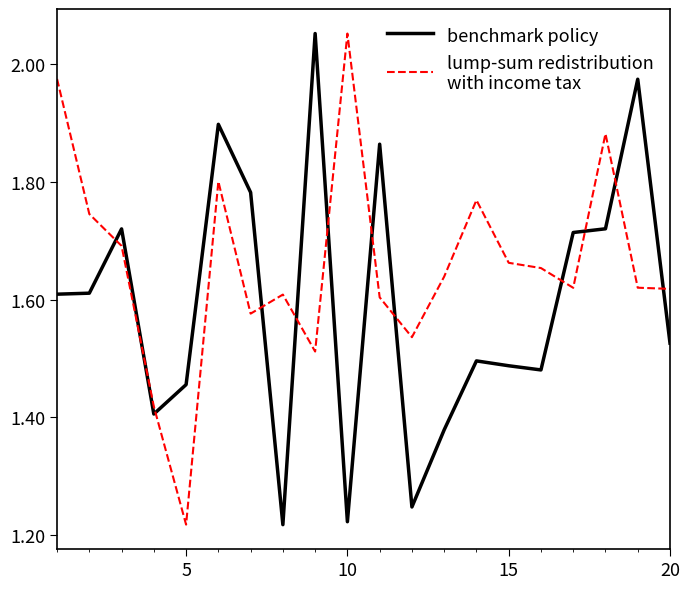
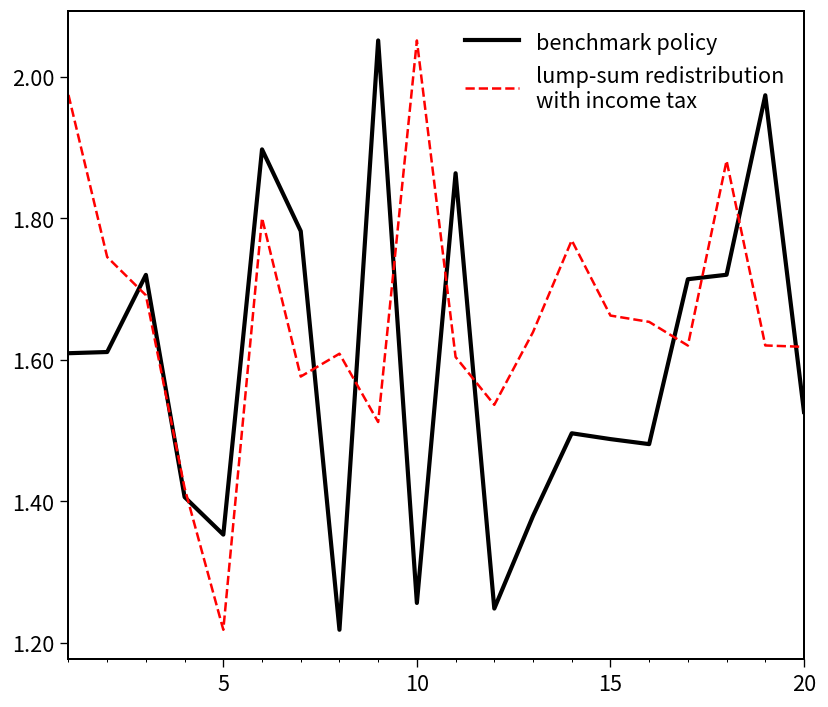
benchmark policy, 5: 1.46 -> 1.35
benchmark policy, 10: 1.22 -> 1.26
